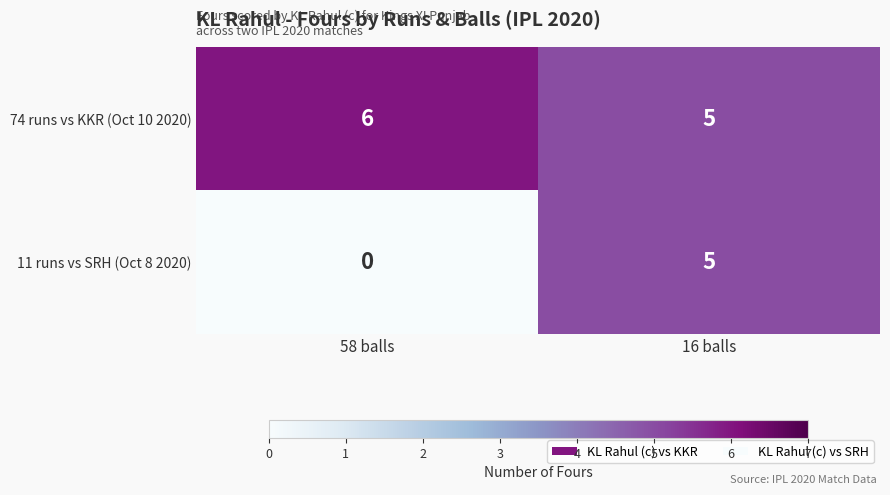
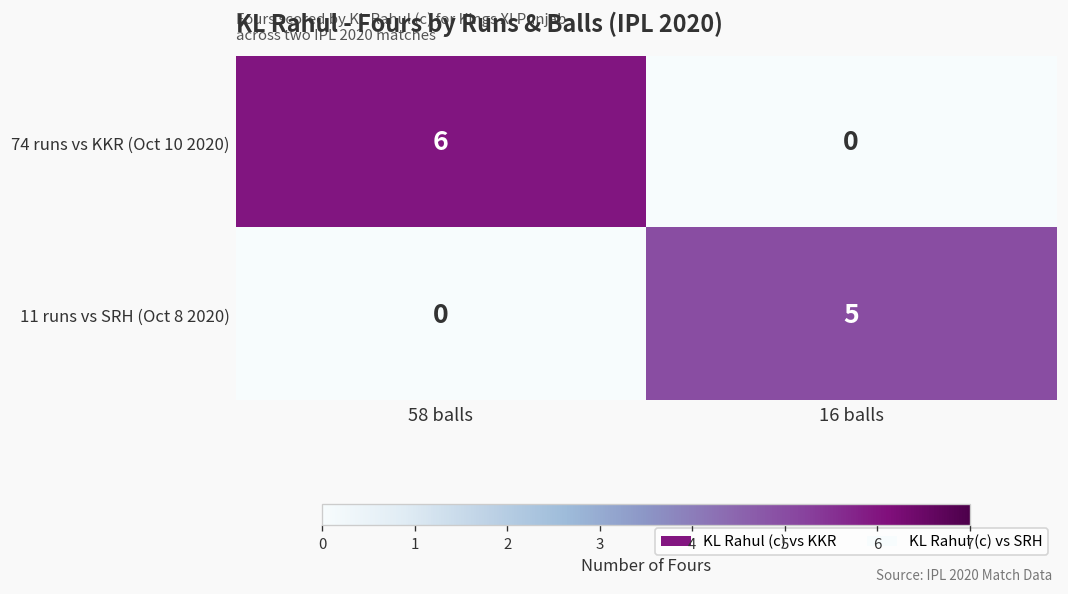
74 runs vs KKR (Oct 10 2020), 16 balls: 5 -> 0
